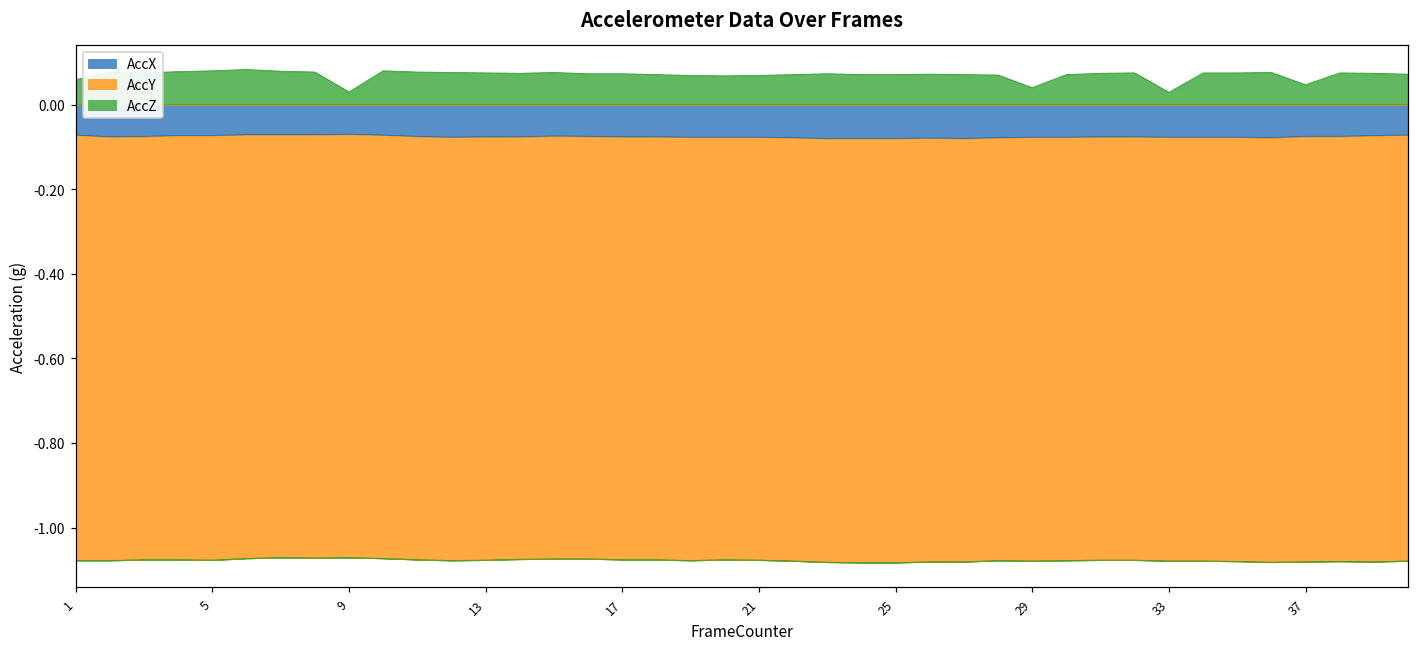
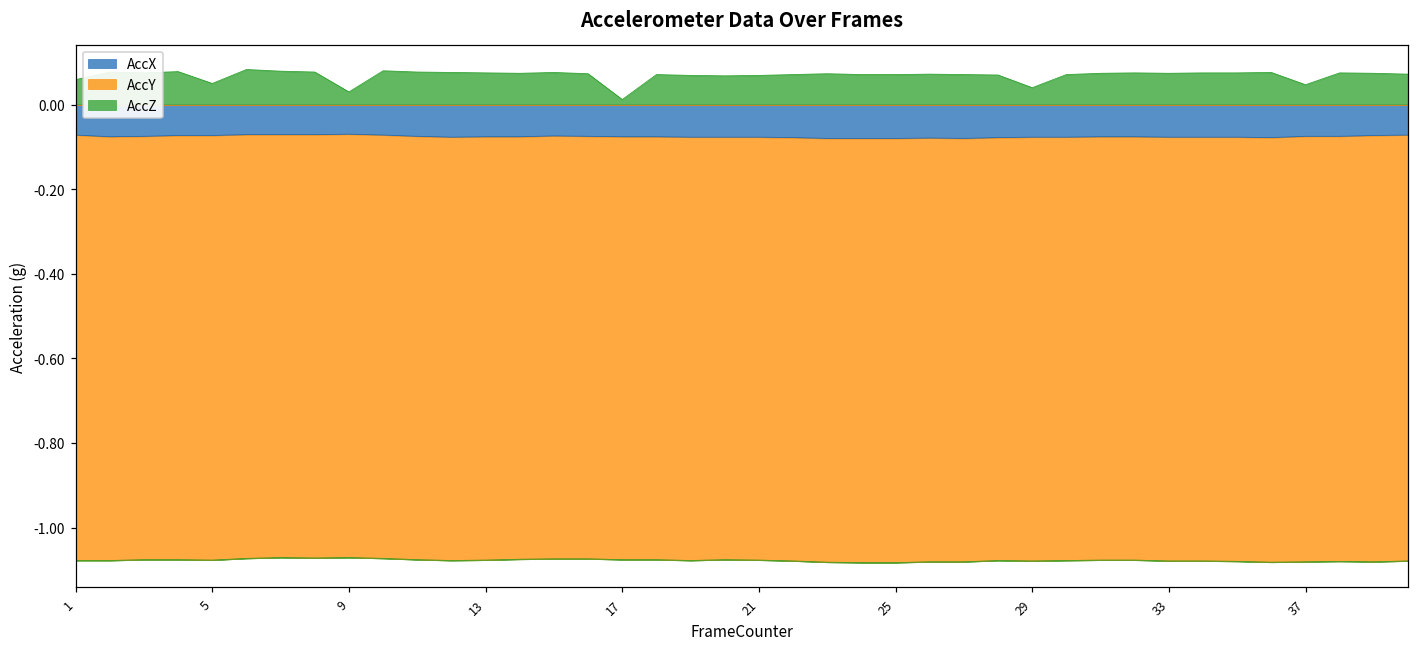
AccZ, 5: 0.08 -> 0.05
AccZ, 17: 0.07 -> 0.01
AccZ, 33: 0.03 -> 0.07
